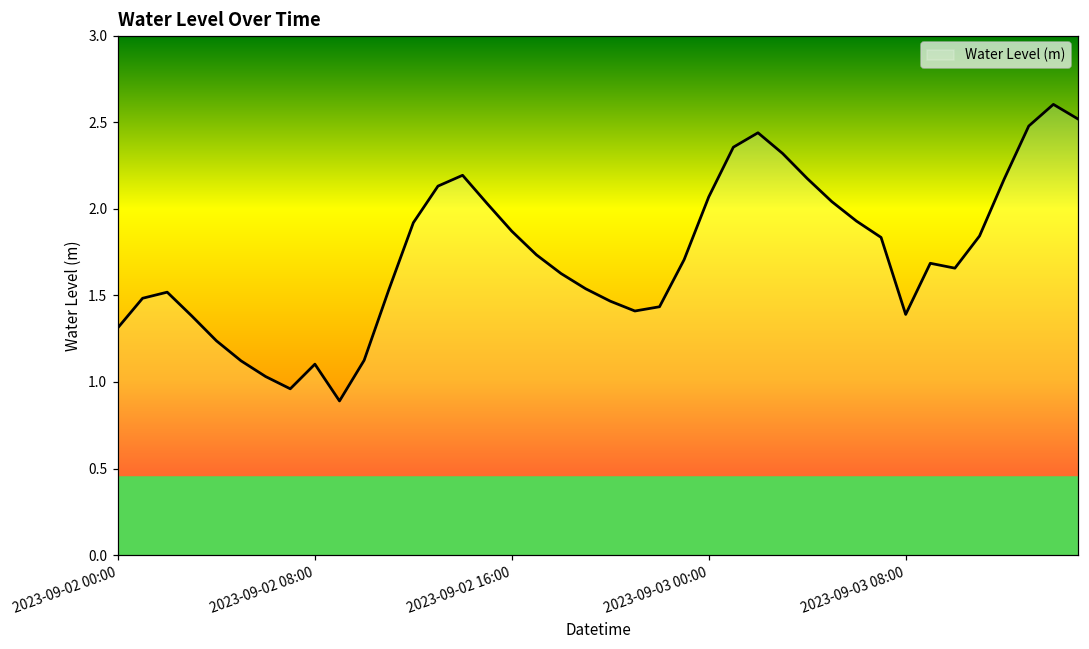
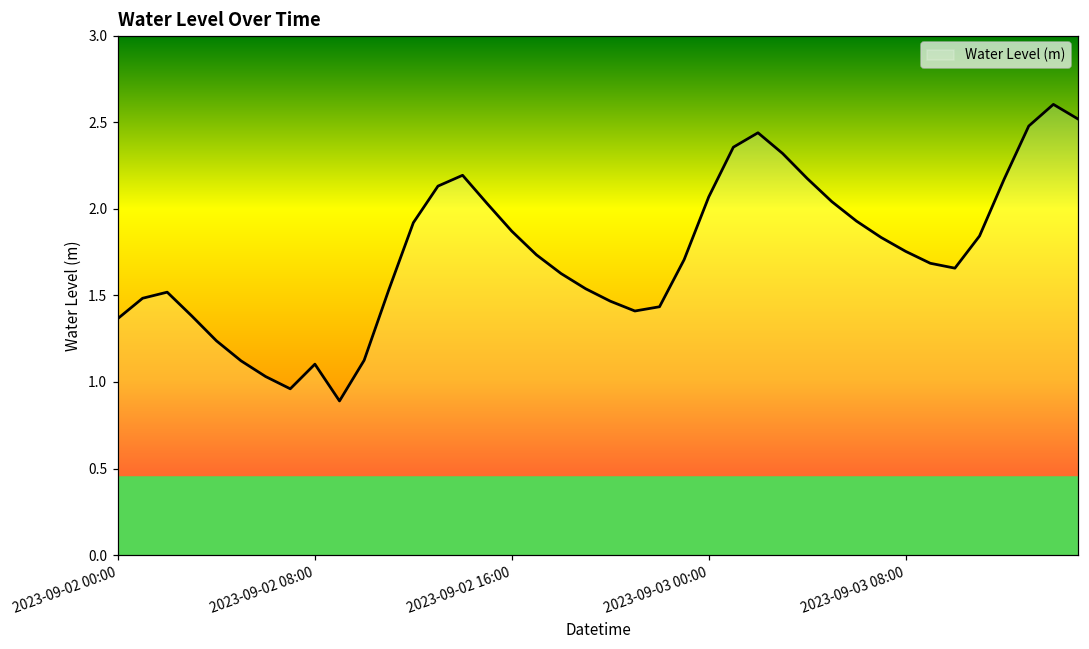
2023-09-02 00:00: 1.31 -> 1.37
2023-09-03 08:00: 1.39 -> 1.75
